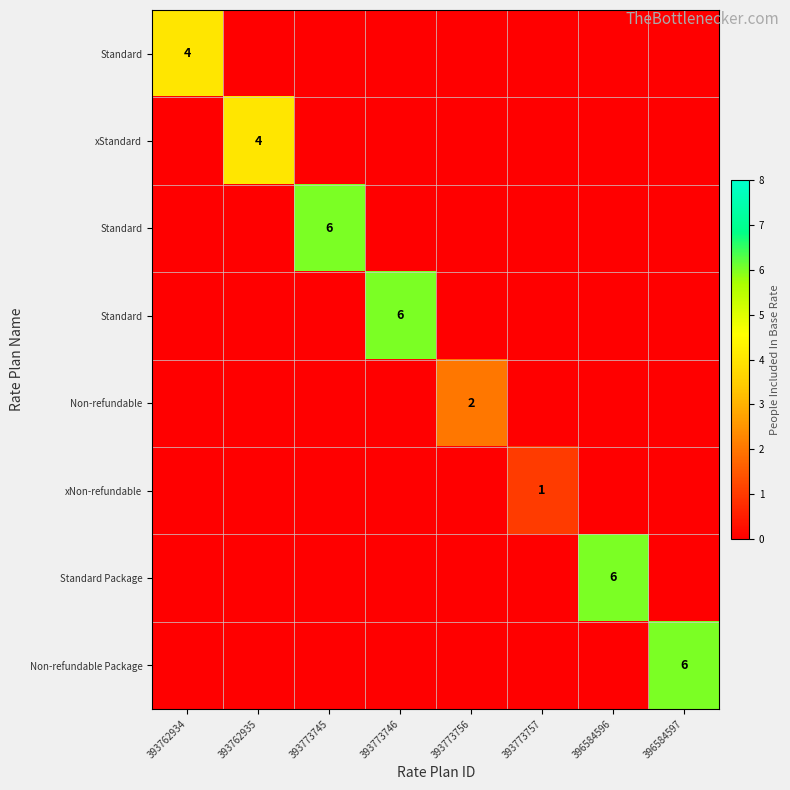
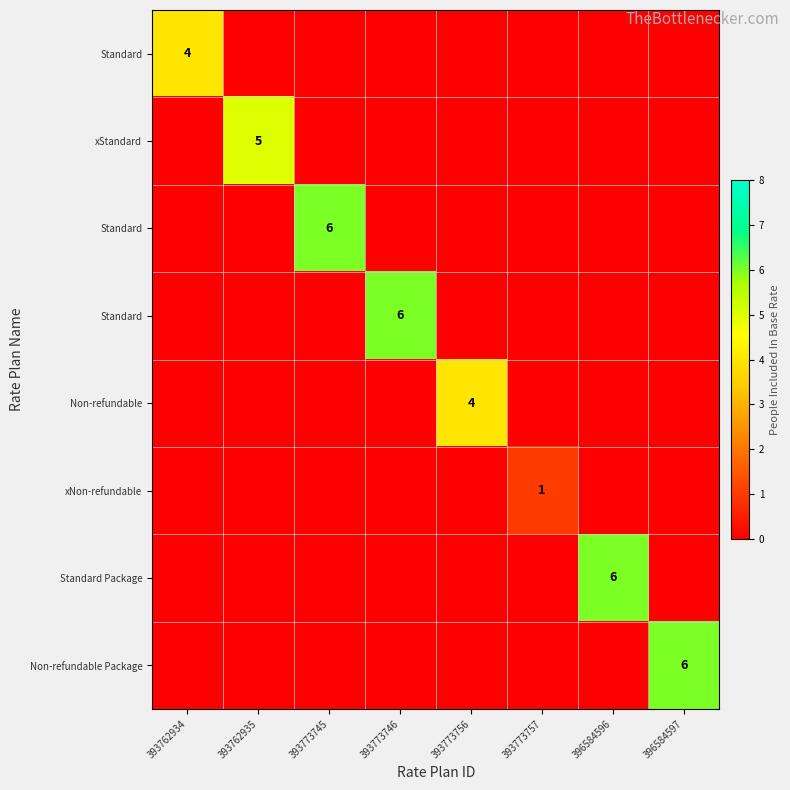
xStandard, 393762935: 4 -> 5
Non-refundable, 393773756: 2 -> 4
